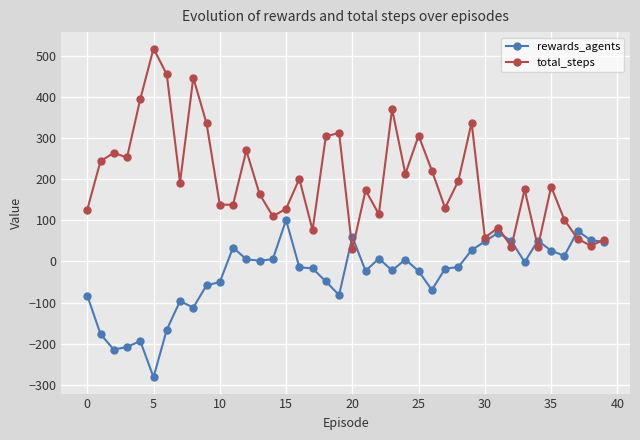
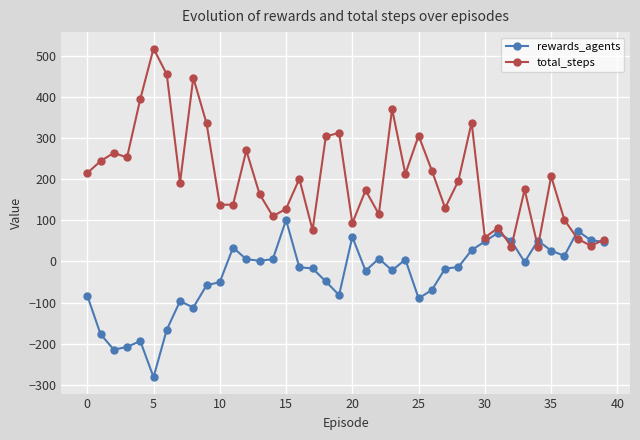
total_steps, 0: 130 -> 220
total_steps, 20: 30 -> 90
rewards_agents, 25: -20 -> -90
total_steps, 35: 180 -> 210
